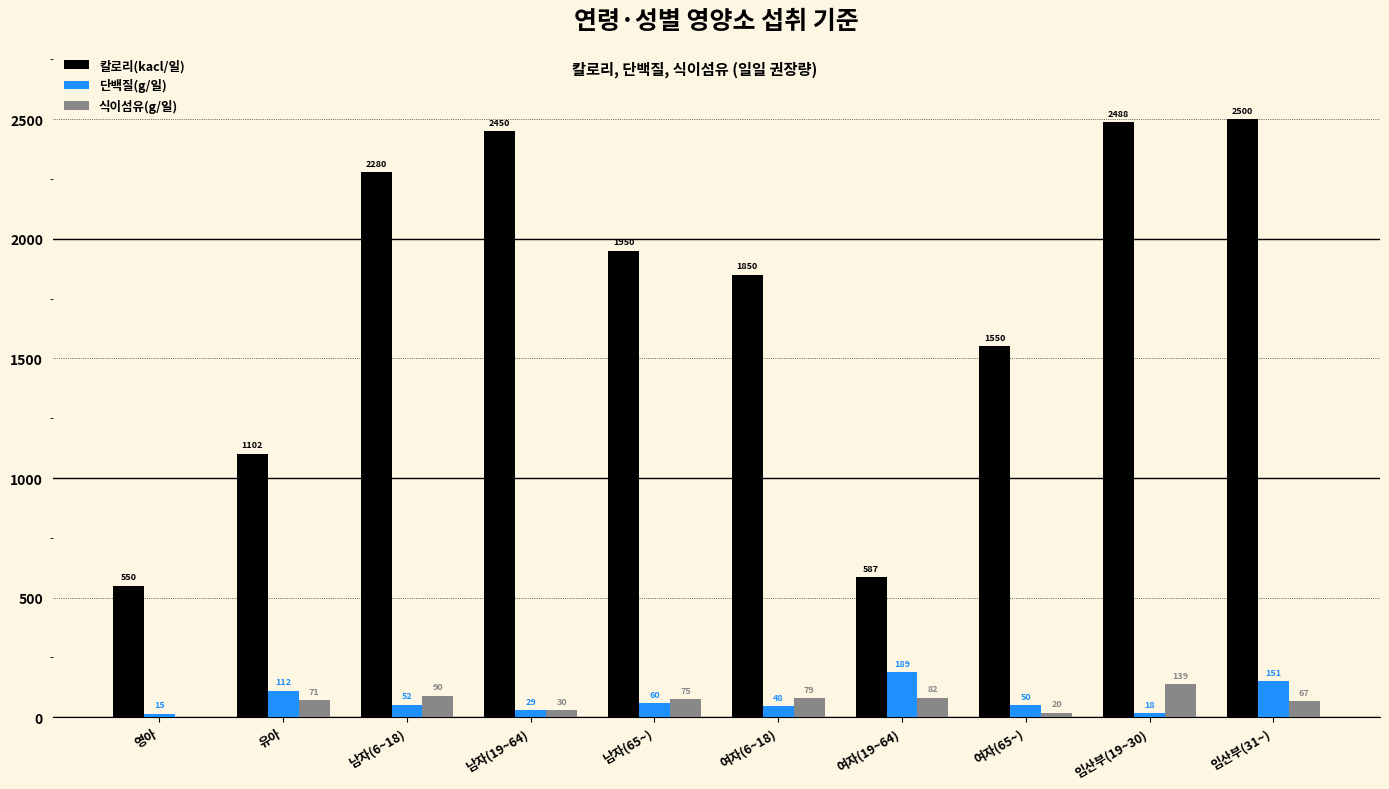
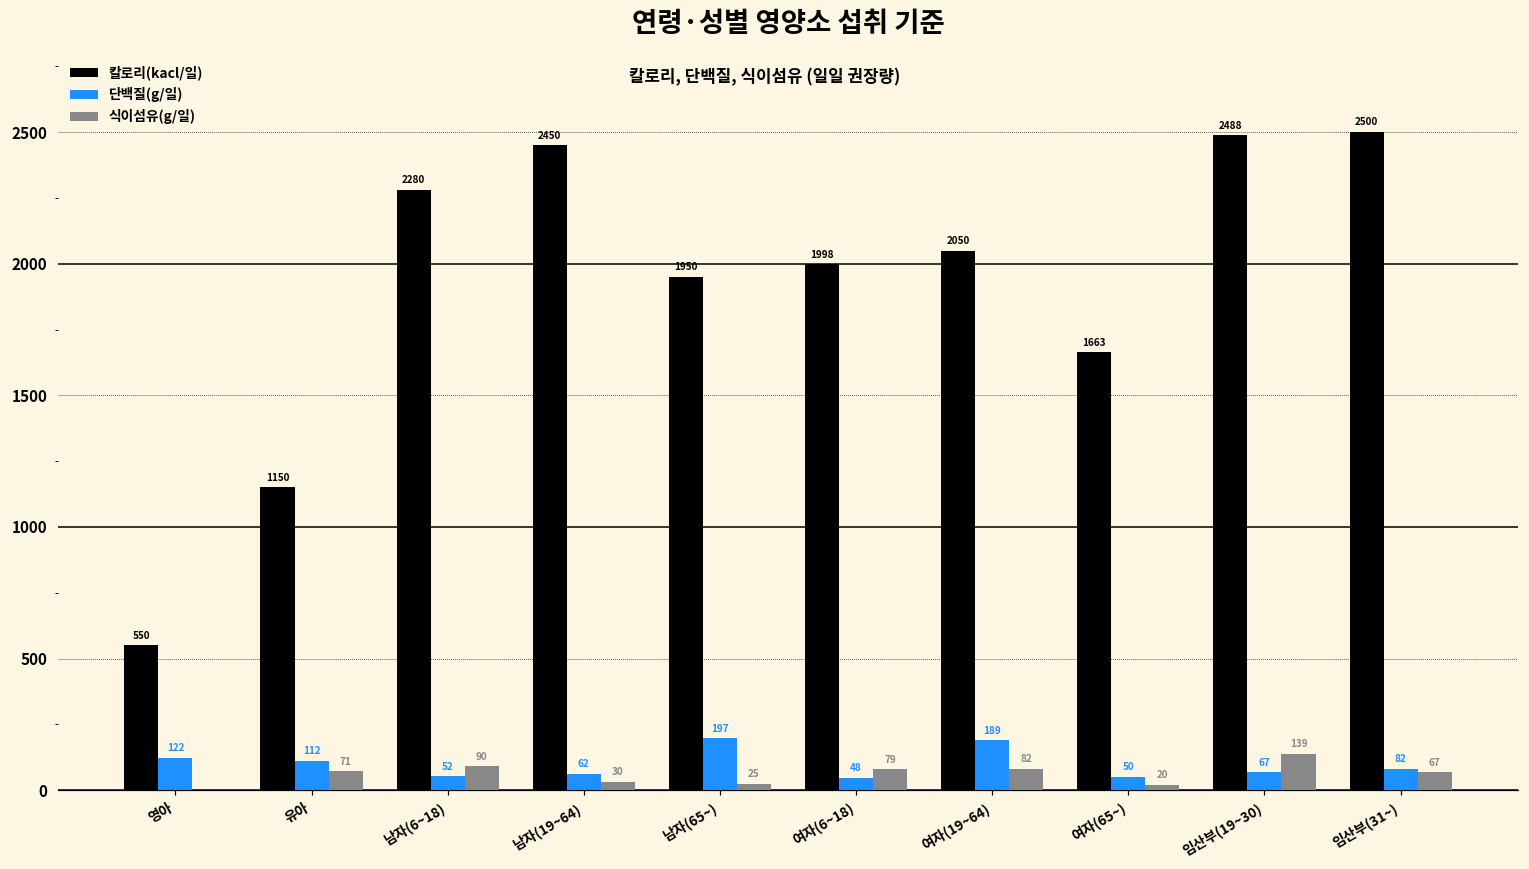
단백질(g/일), 영아: 15 -> 122
칼로리(kacl/일), 유아: 1102 -> 1150
단백질(g/일), 남자(19~64): 29 -> 62
단백질(g/일), 남자(65~): 60 -> 197
식이섬유(g/일), 남자(65~): 75 -> 25
칼로리(kacl/일), 여자(6~18): 1850 -> 1998
칼로리(kacl/일), 여자(19~64): 587 -> 2050
칼로리(kacl/일), 여자(65~): 1550 -> 1663
단백질(g/일), 임산부(19~30): 18 -> 67
단백질(g/일), 임산부(31~): 151 -> 82
